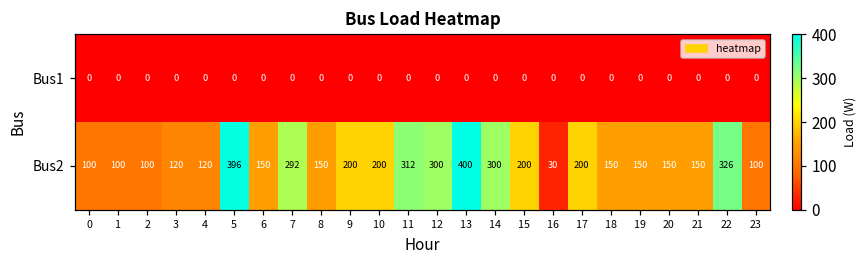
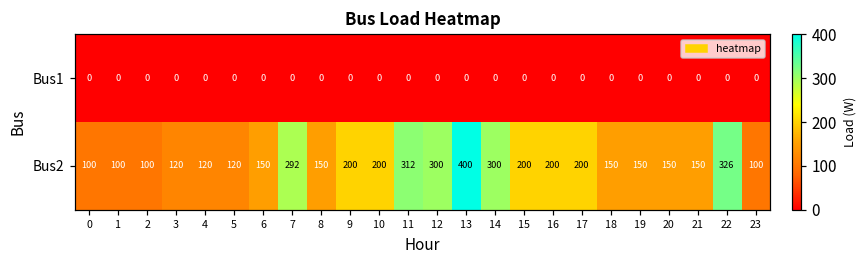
Bus2, 5: 396 -> 120
Bus2, 16: 30 -> 200
